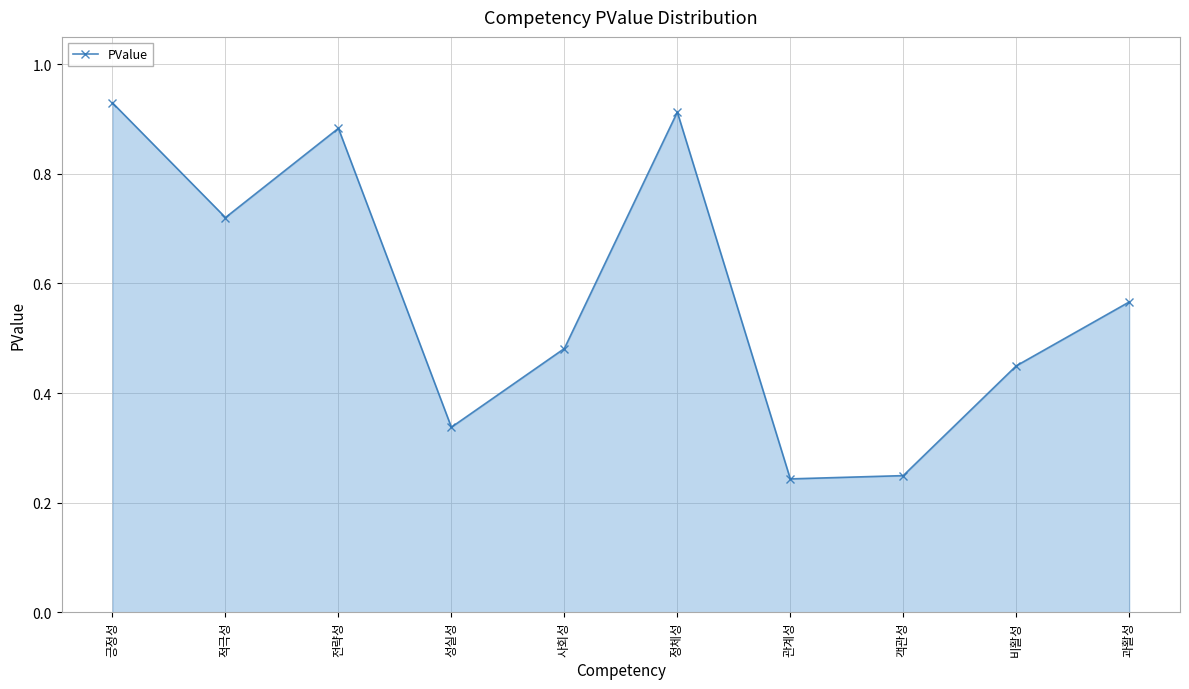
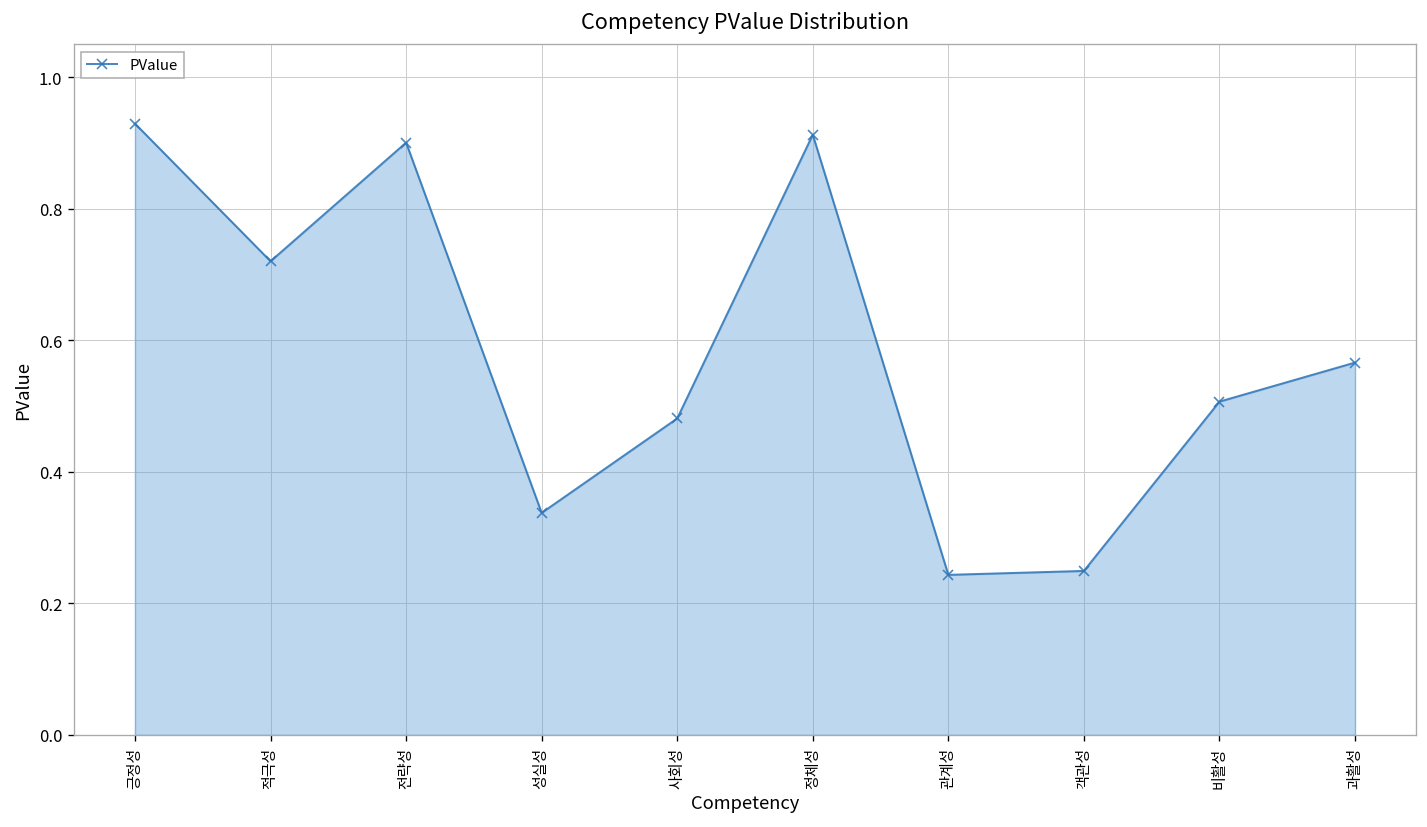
전략성: 0.88 -> 0.90
비활성: 0.45 -> 0.51
